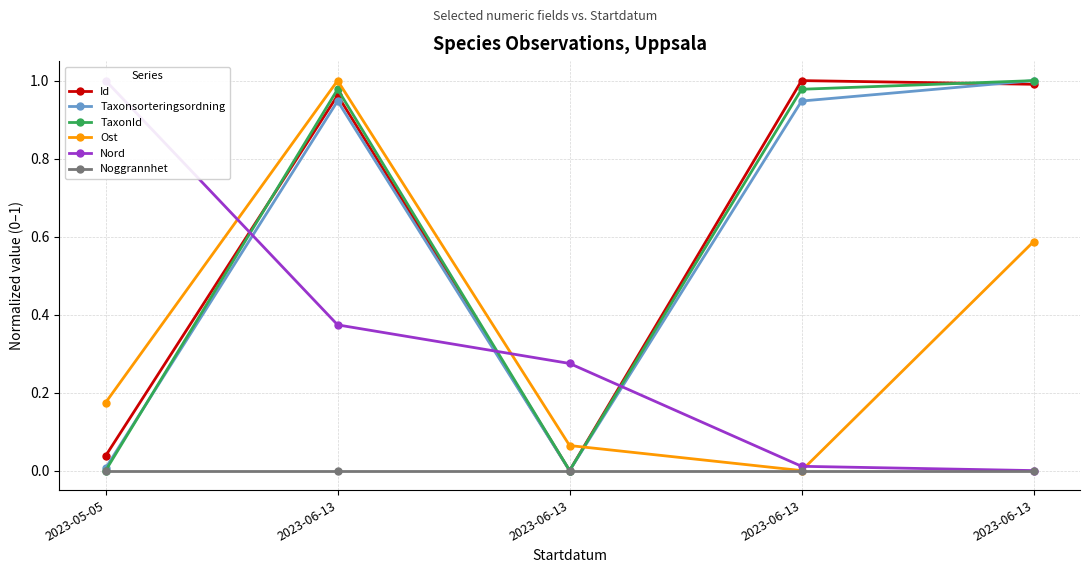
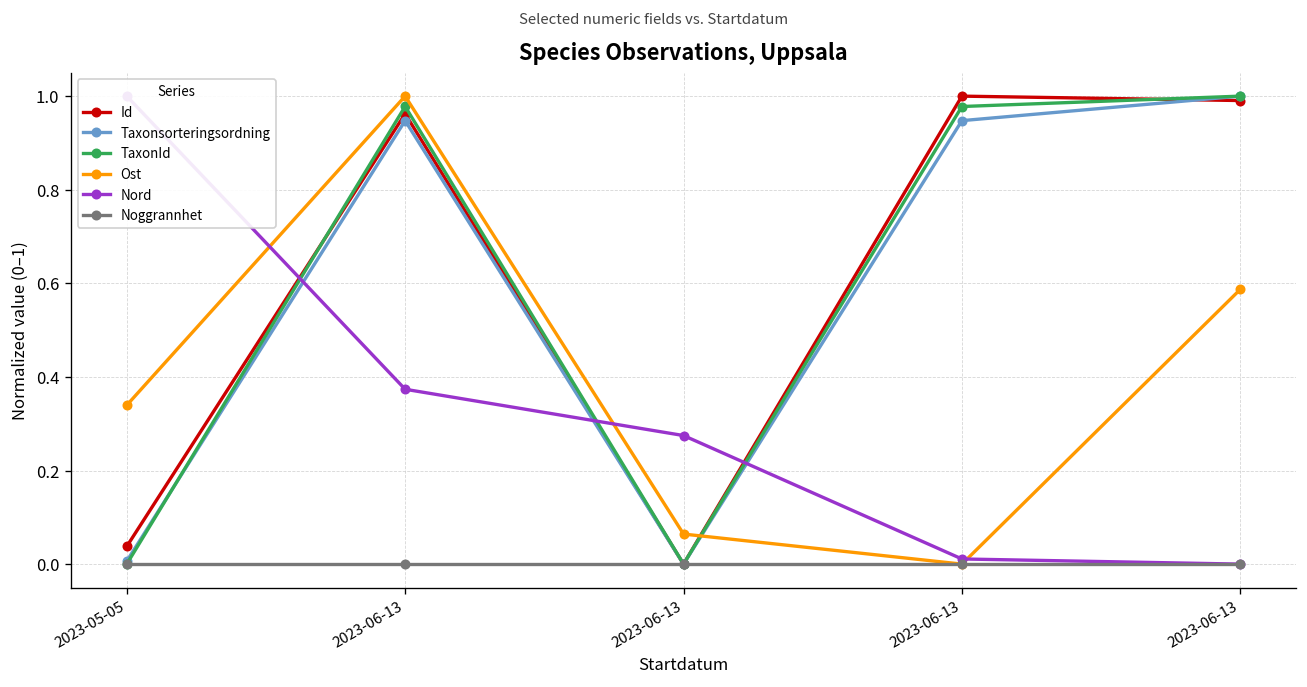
Ost, 2023-05-05: 0.17 -> 0.34
